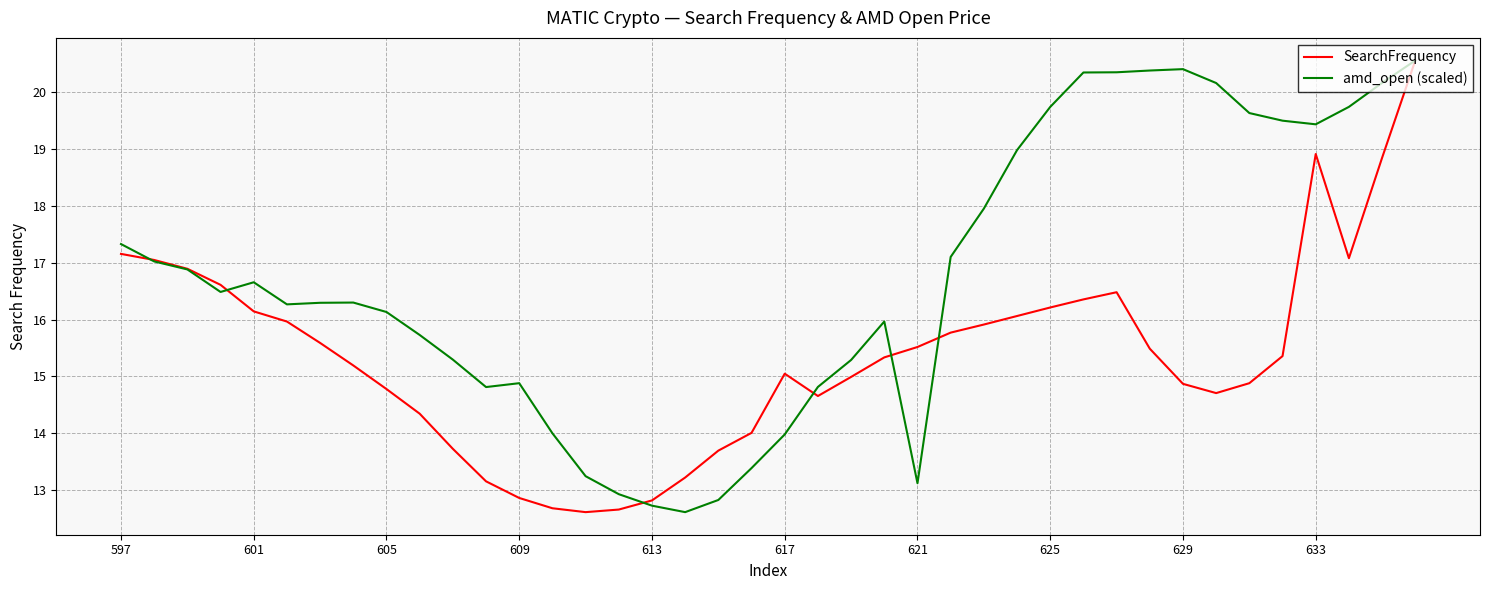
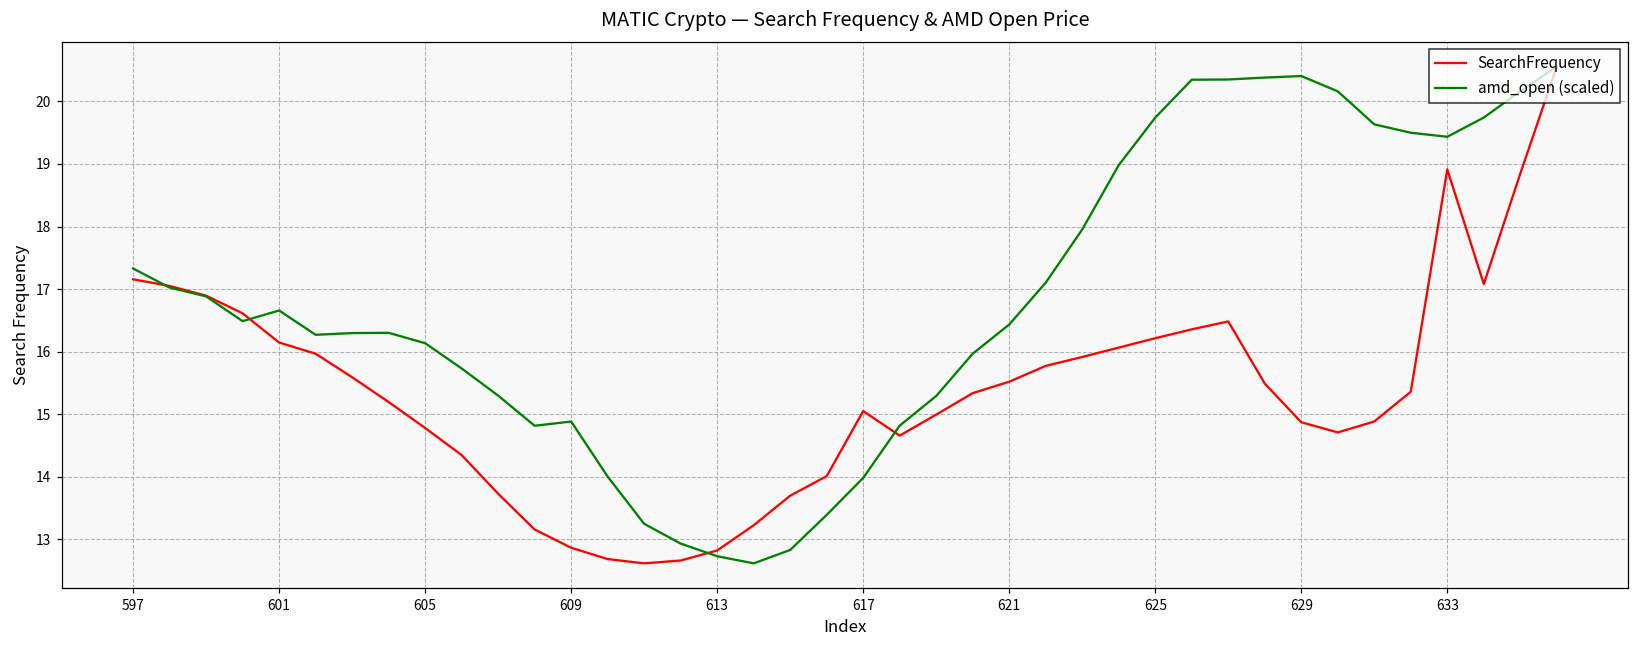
amd_open (scaled), 621: 13.1 -> 16.4
